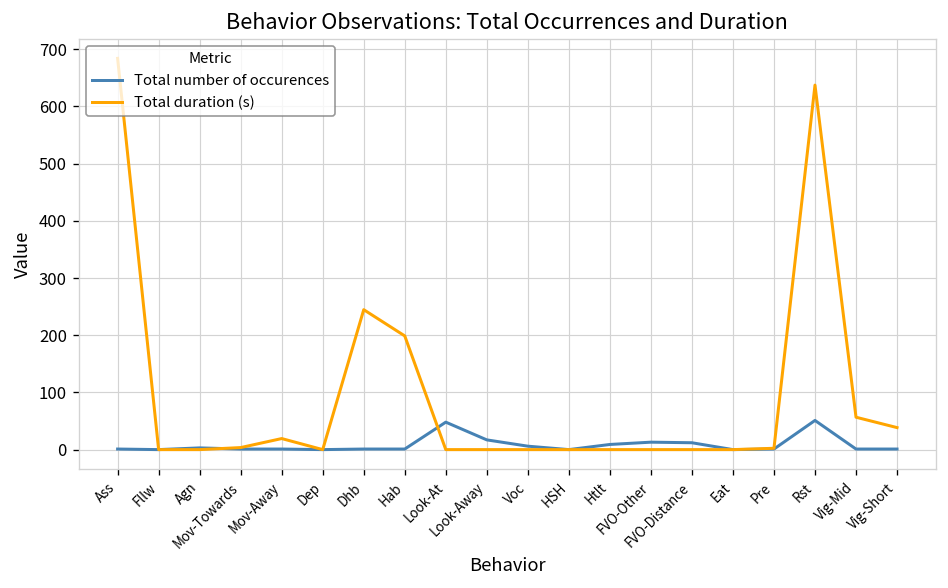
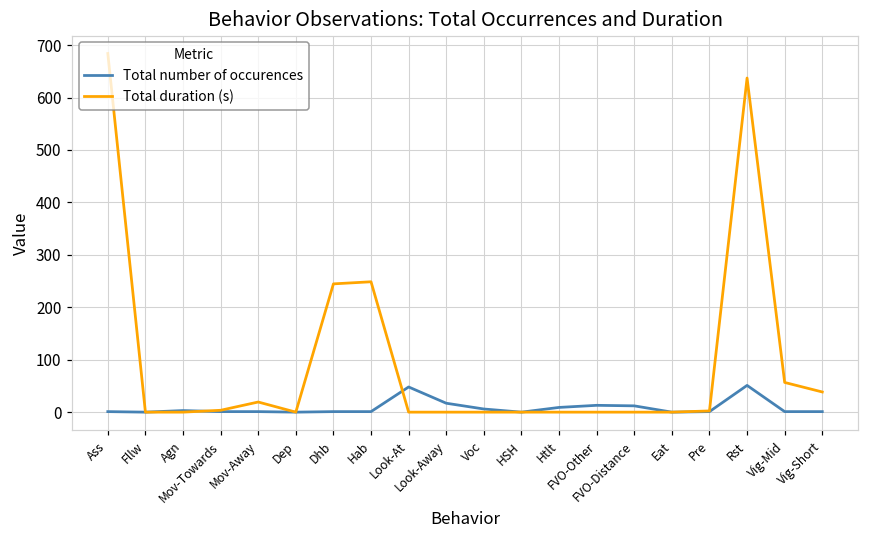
Total duration (s), Hab: 200 -> 250
